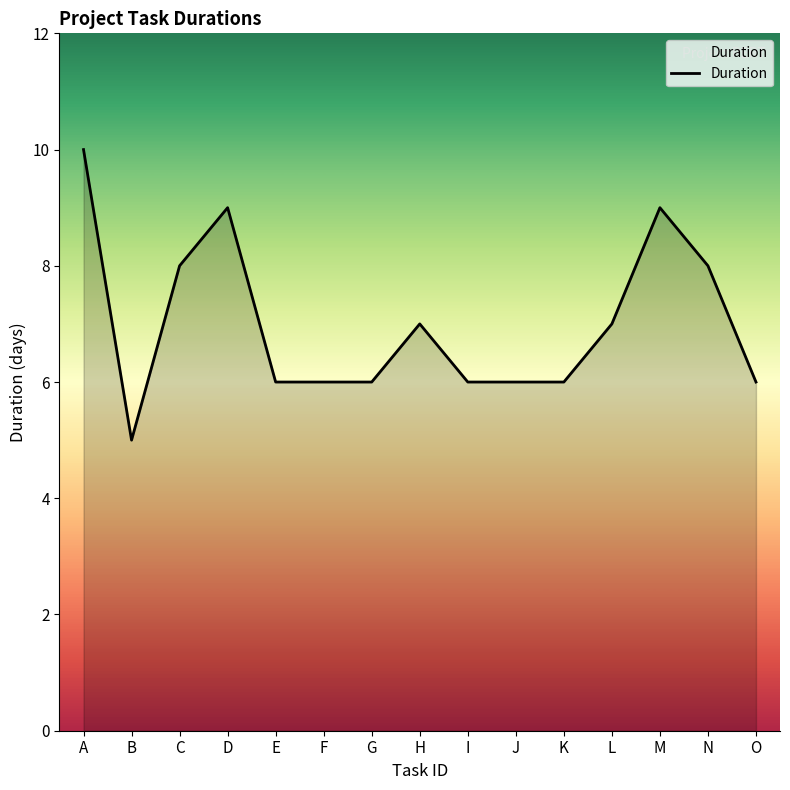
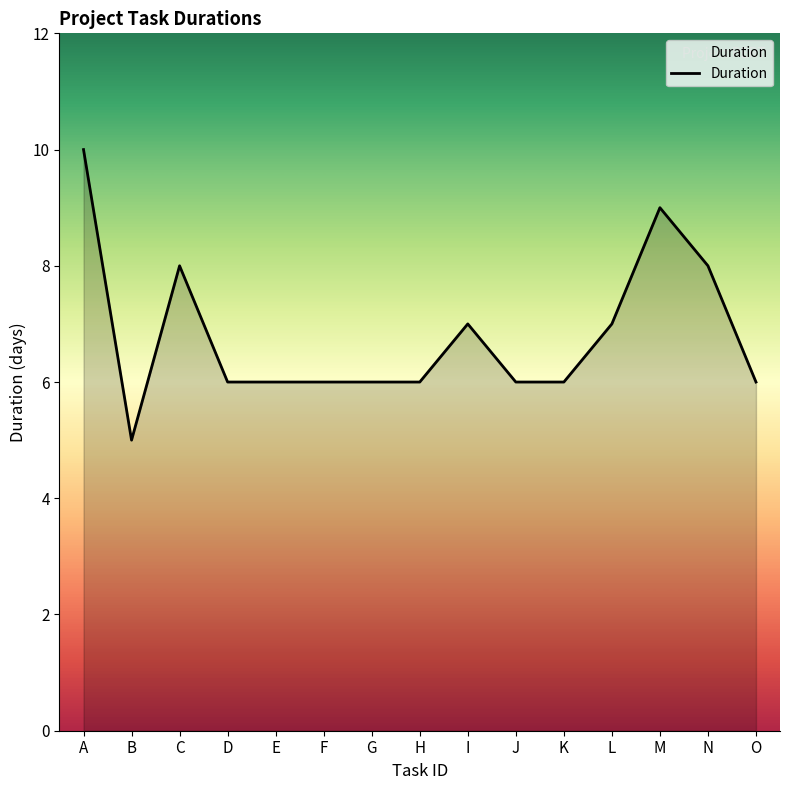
D: 9 -> 6
H: 7 -> 6
I: 6 -> 7
